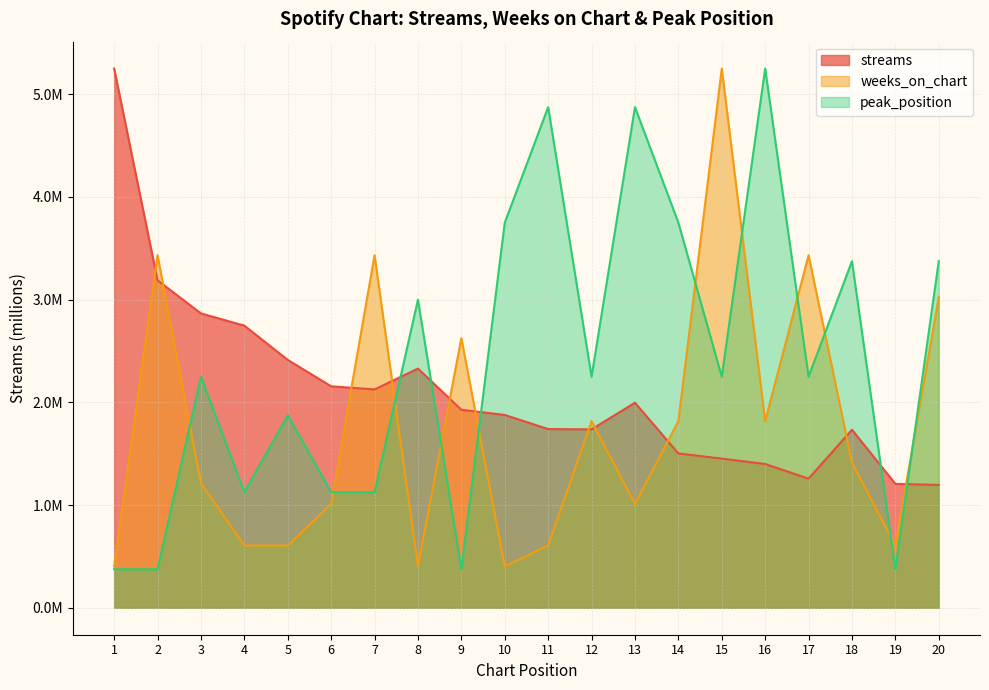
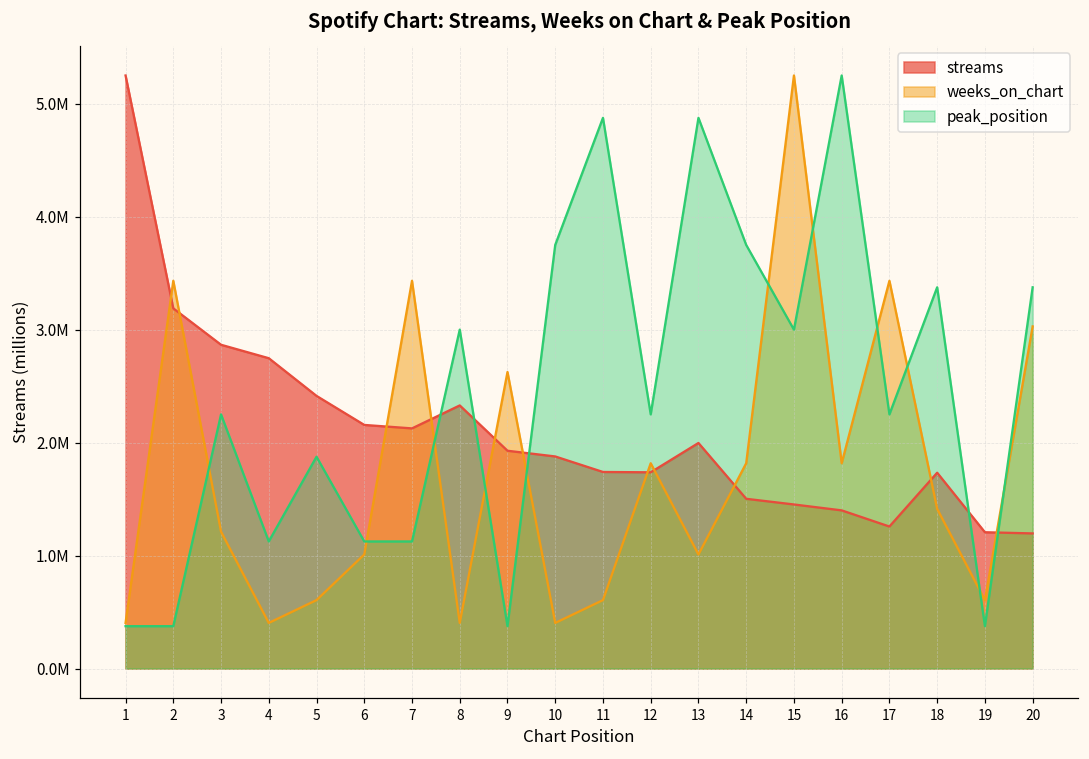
weeks_on_chart, 4: 610000 -> 400000
peak_position, 15: 2250000 -> 3000000
